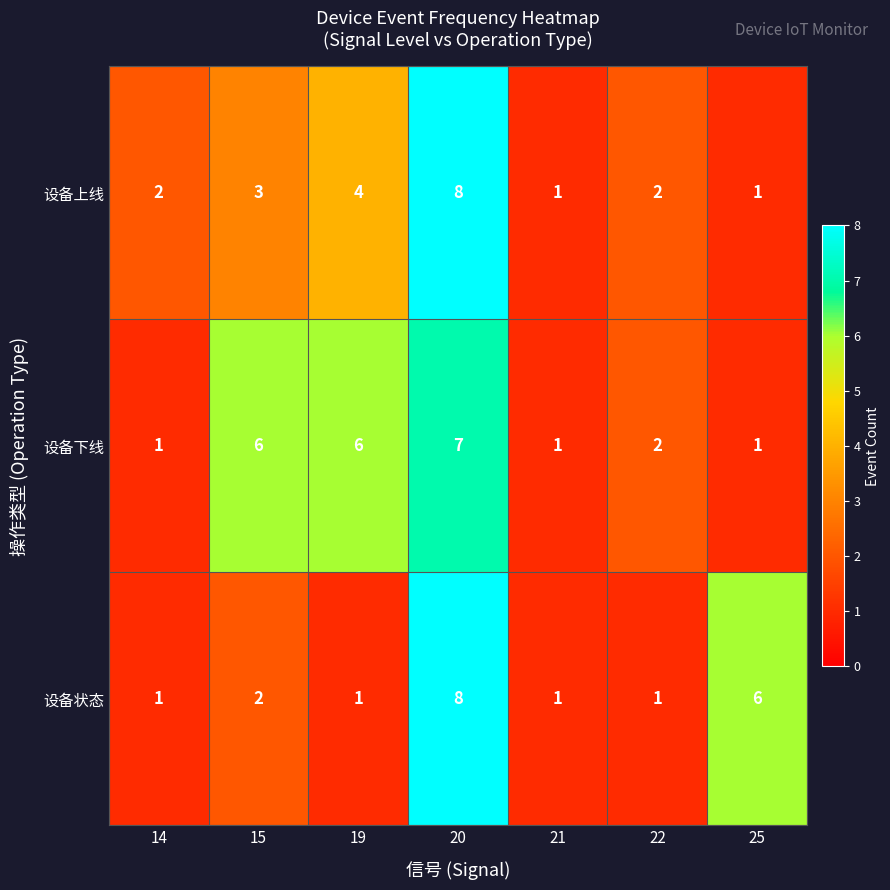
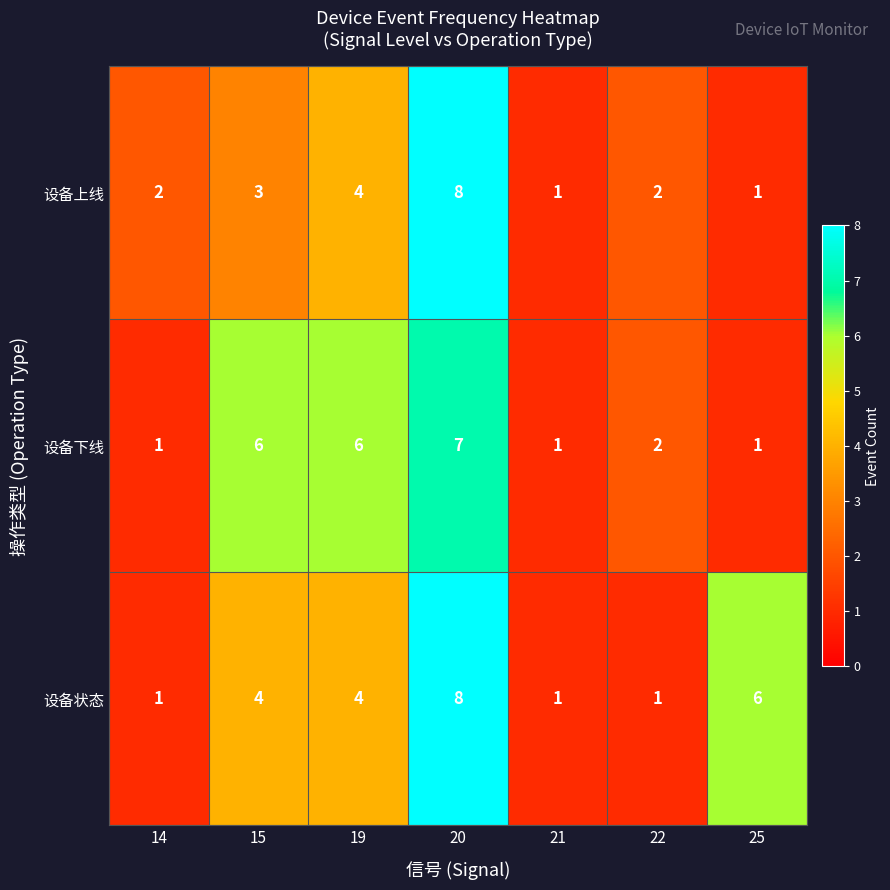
设备状态, 15: 2 -> 4
设备状态, 19: 1 -> 4
